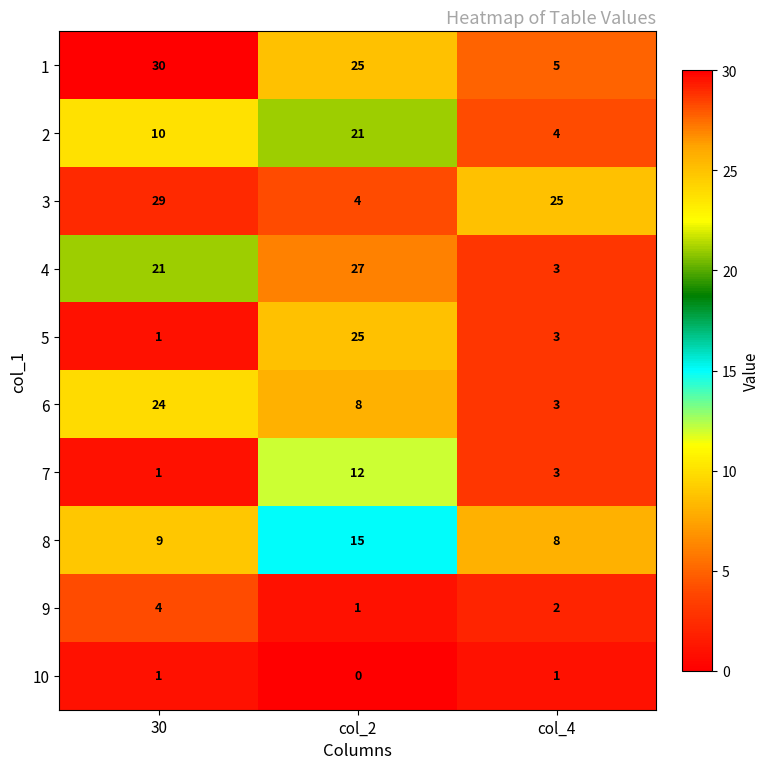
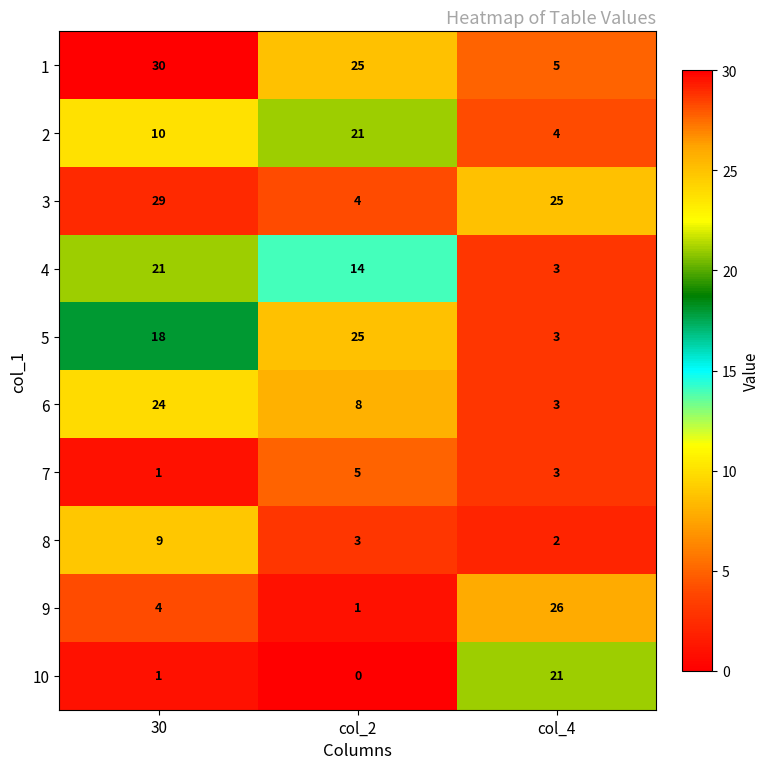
4, col_2: 27 -> 14
5, 30: 1 -> 18
7, col_2: 12 -> 5
8, col_2: 15 -> 3
8, col_4: 8 -> 2
9, col_4: 2 -> 26
10, col_4: 1 -> 21
